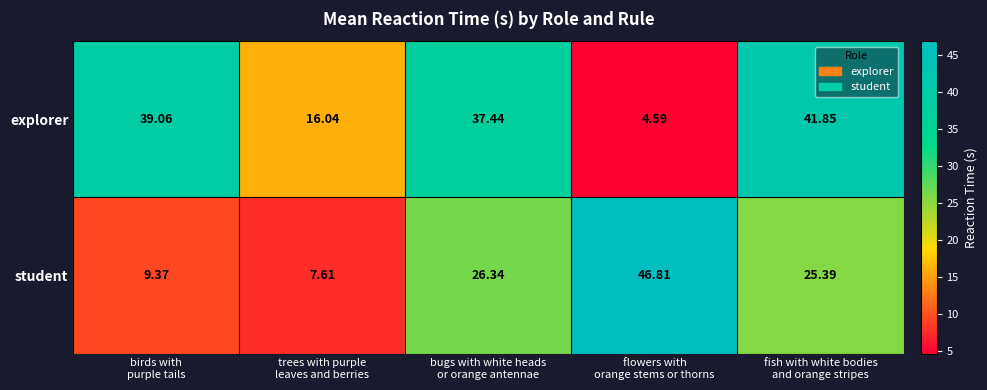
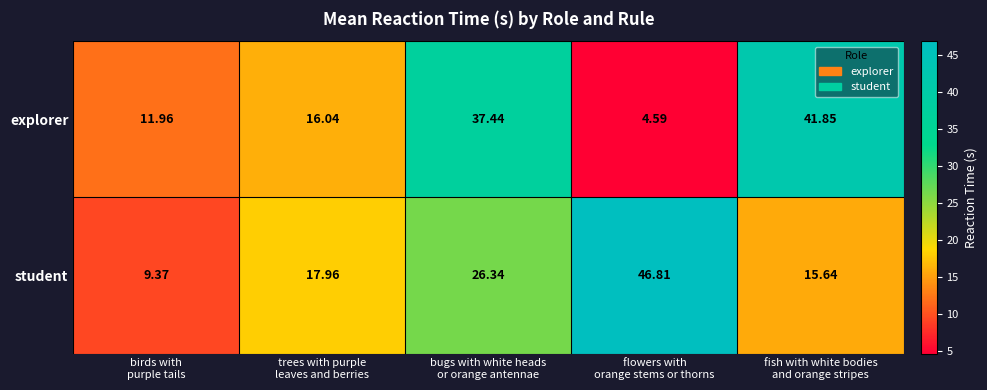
explorer, birds with purple tails: 39.06 -> 11.96
student, trees with purple leaves and berries: 7.61 -> 17.96
student, fish with white bodies and orange stripes: 25.39 -> 15.64
